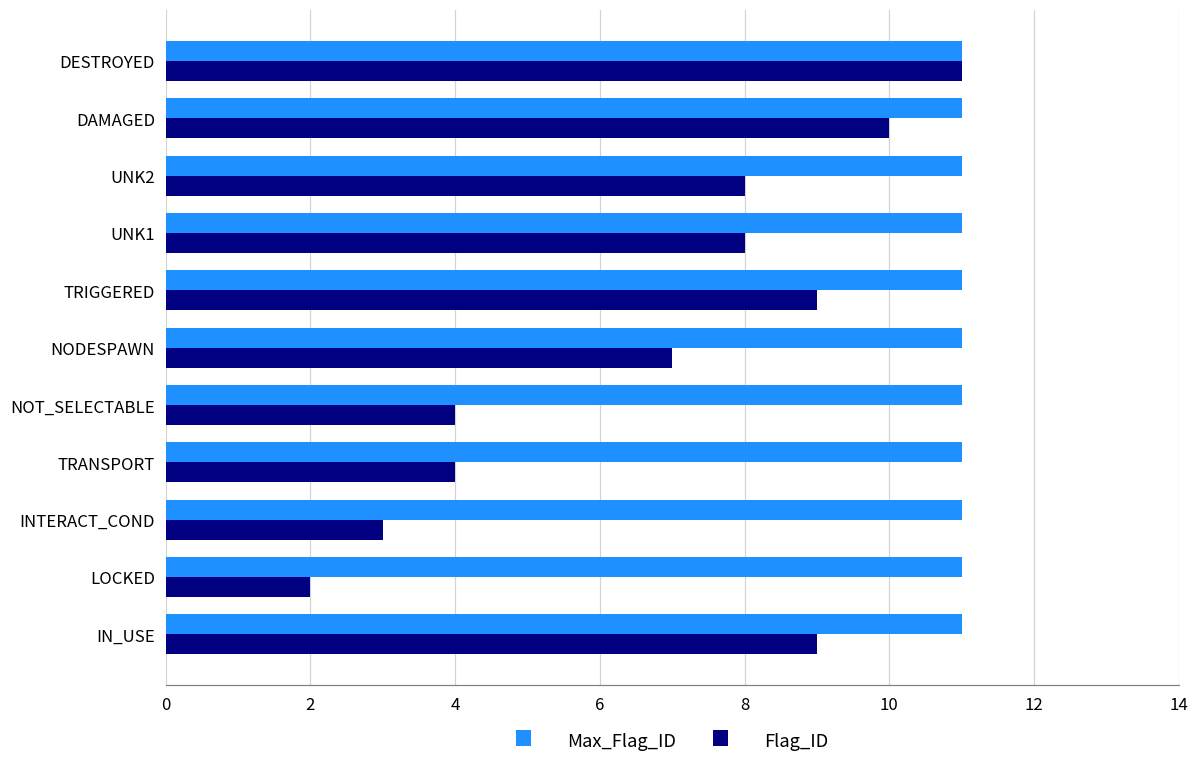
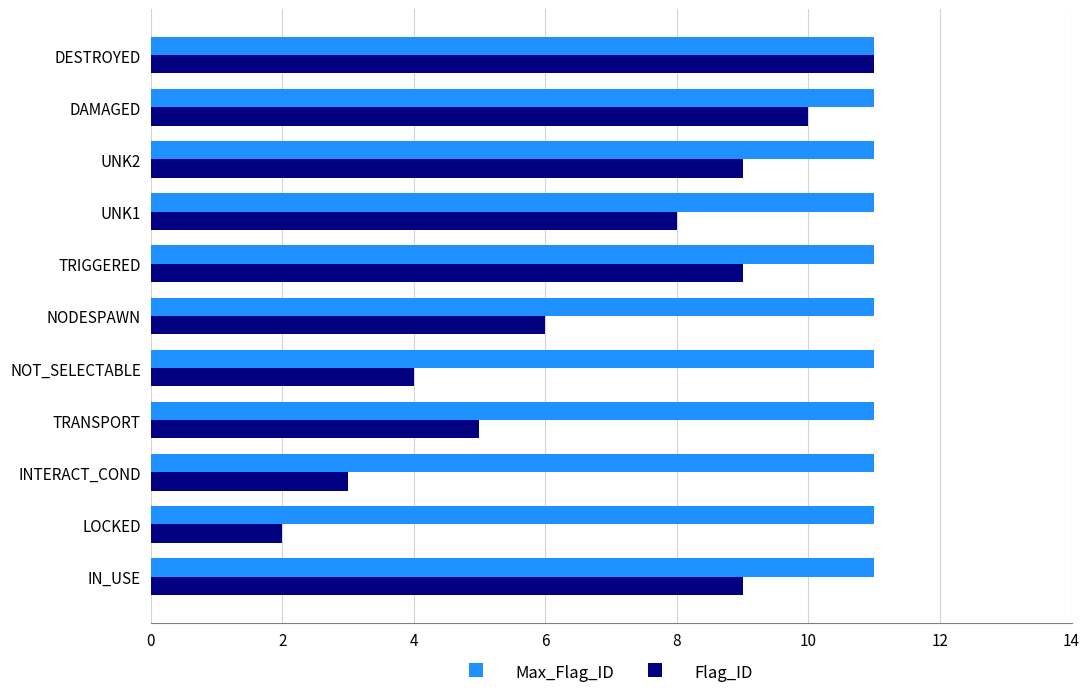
Flag_ID, UNK2: 8 -> 9
Flag_ID, NODESPAWN: 7 -> 6
Flag_ID, TRANSPORT: 4 -> 5
